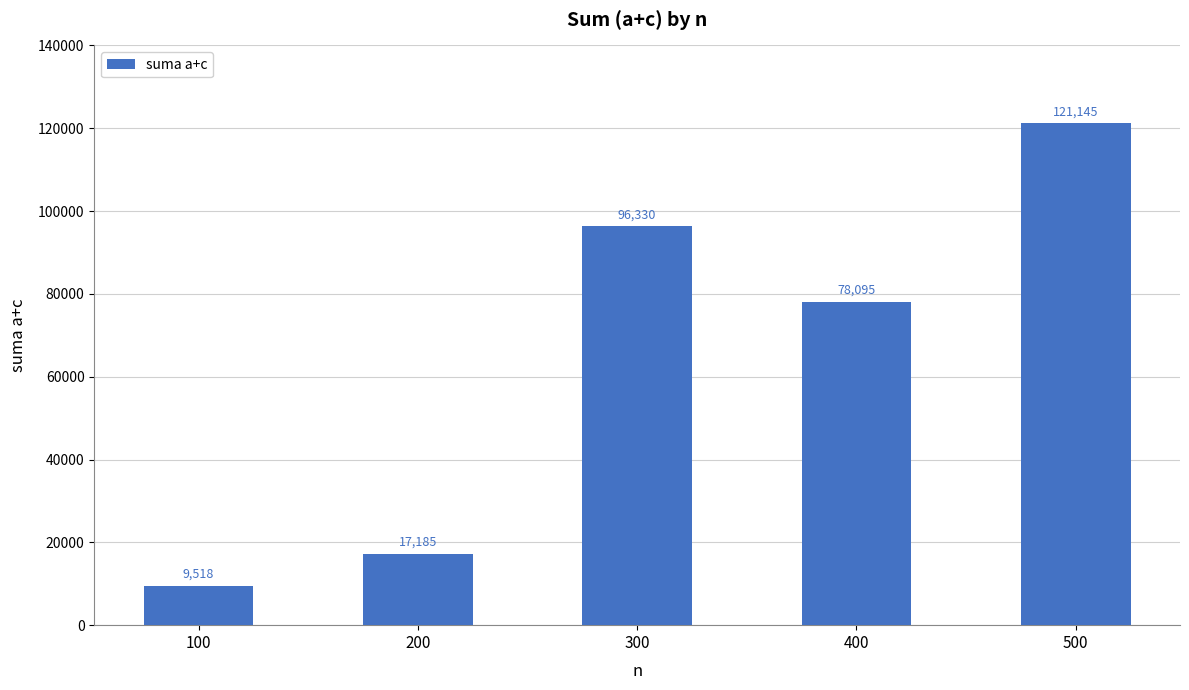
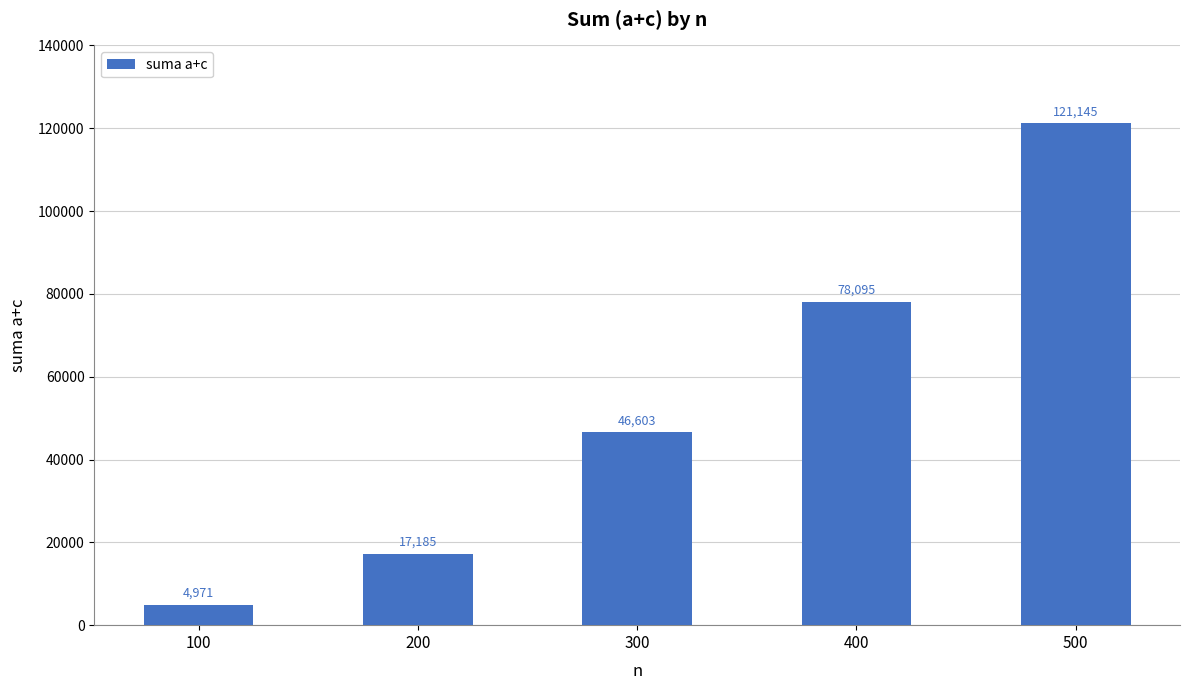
100: 9,518 -> 4,971
300: 96,330 -> 46,603
